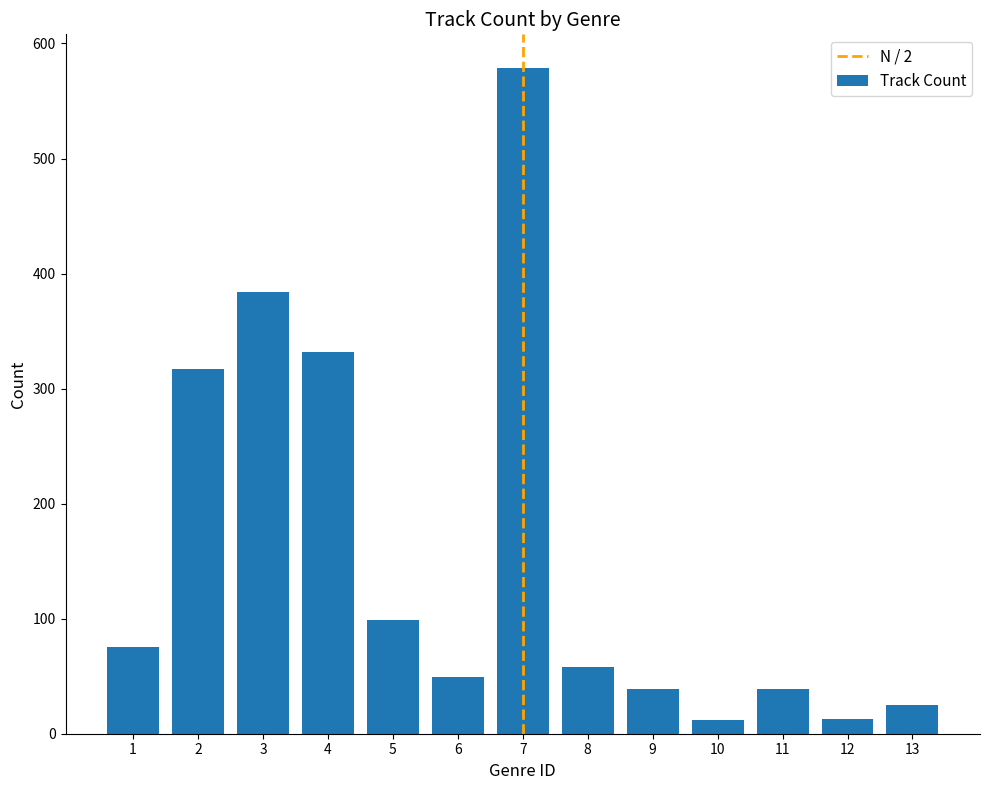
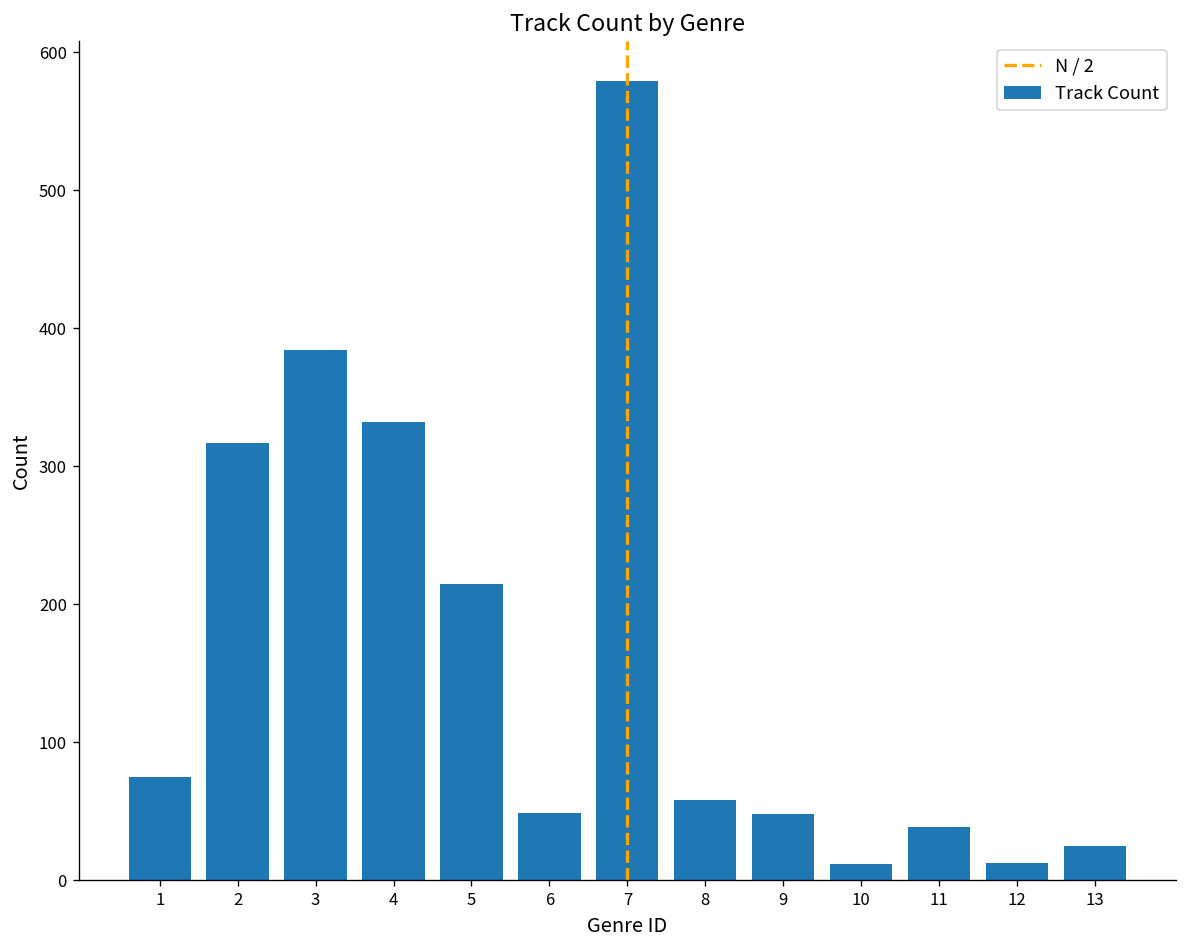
5: 99 -> 215
9: 39 -> 48
